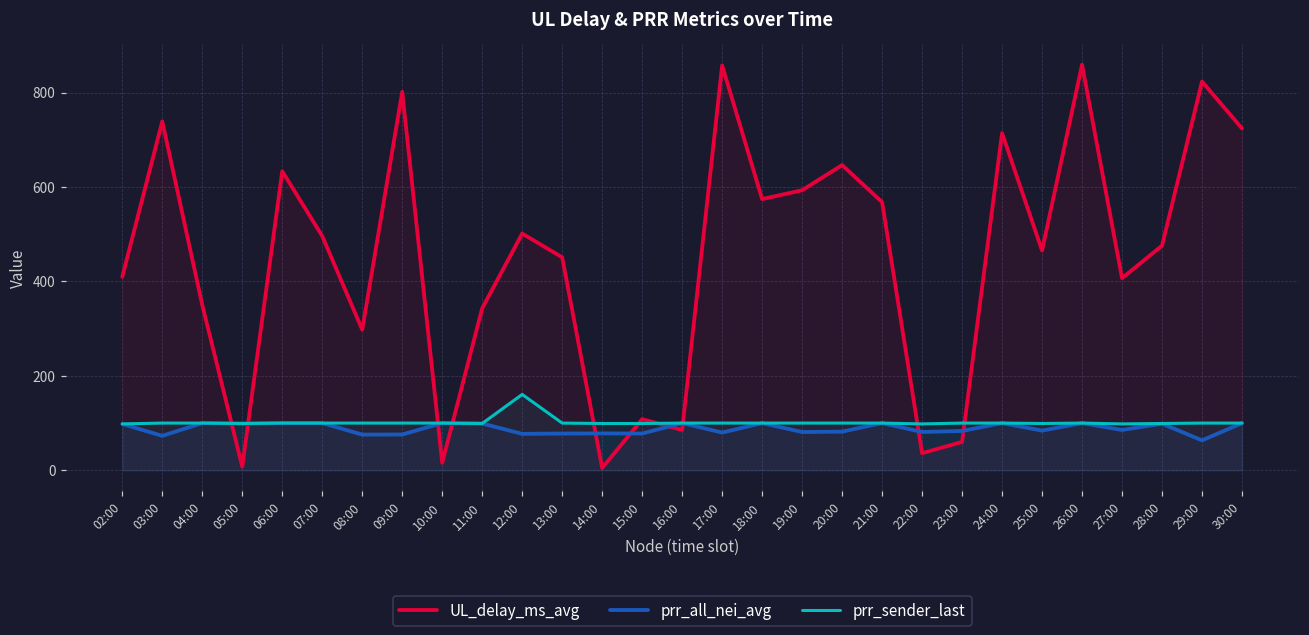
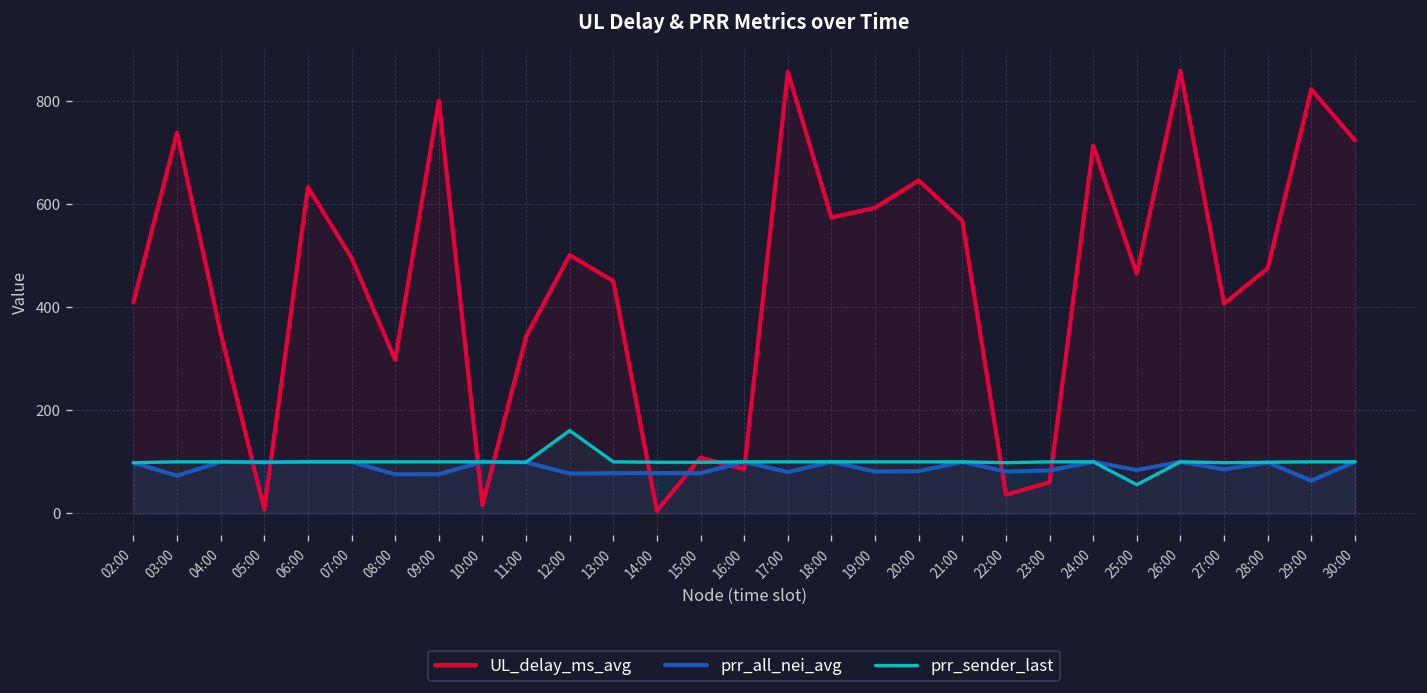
prr_sender_last, 25:00: 100 -> 60
